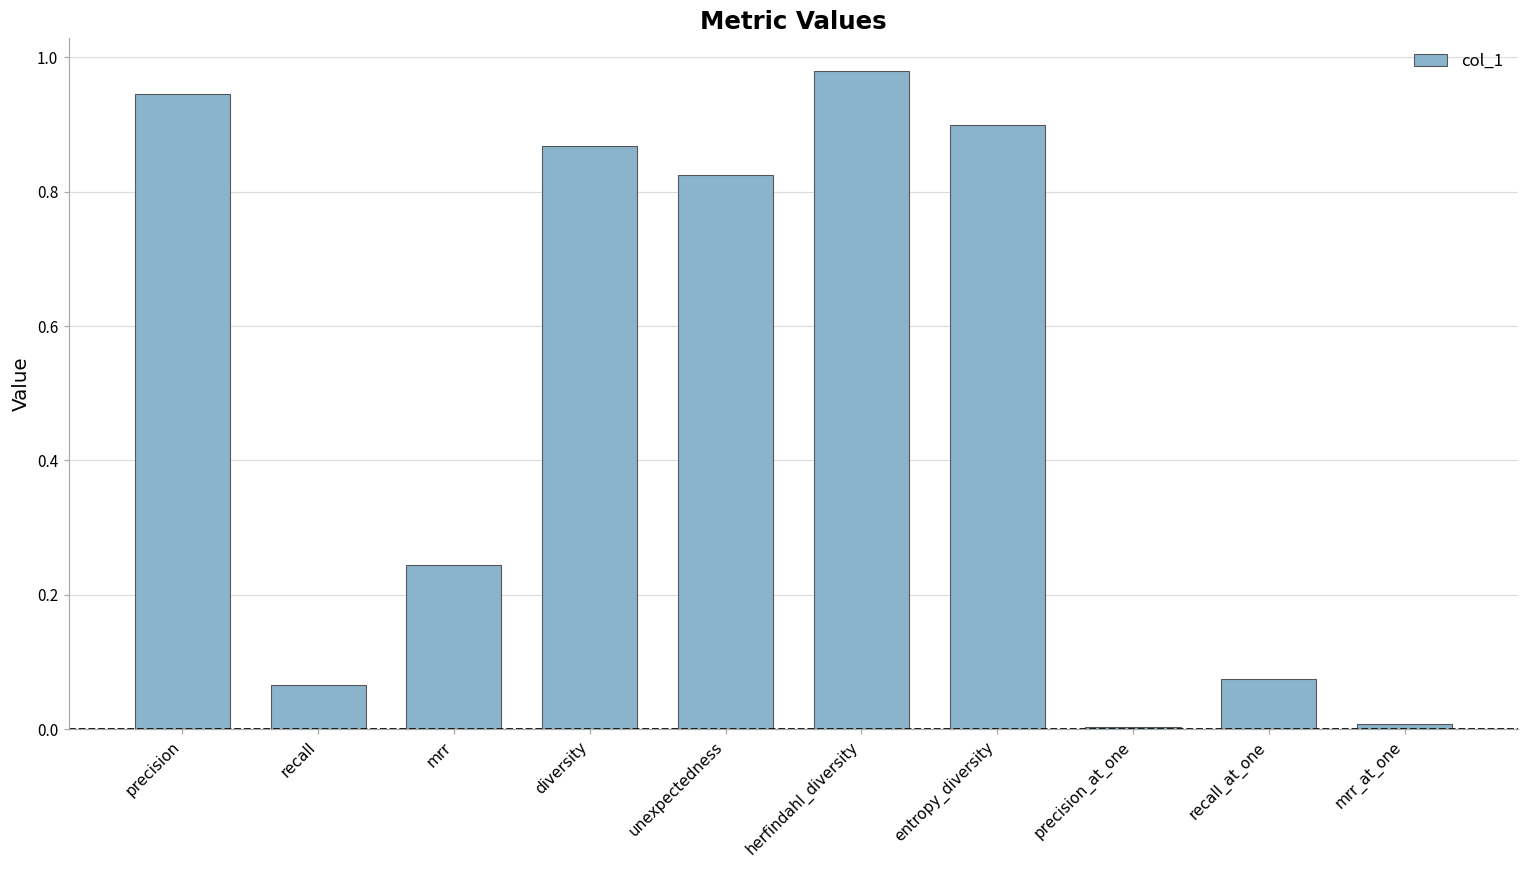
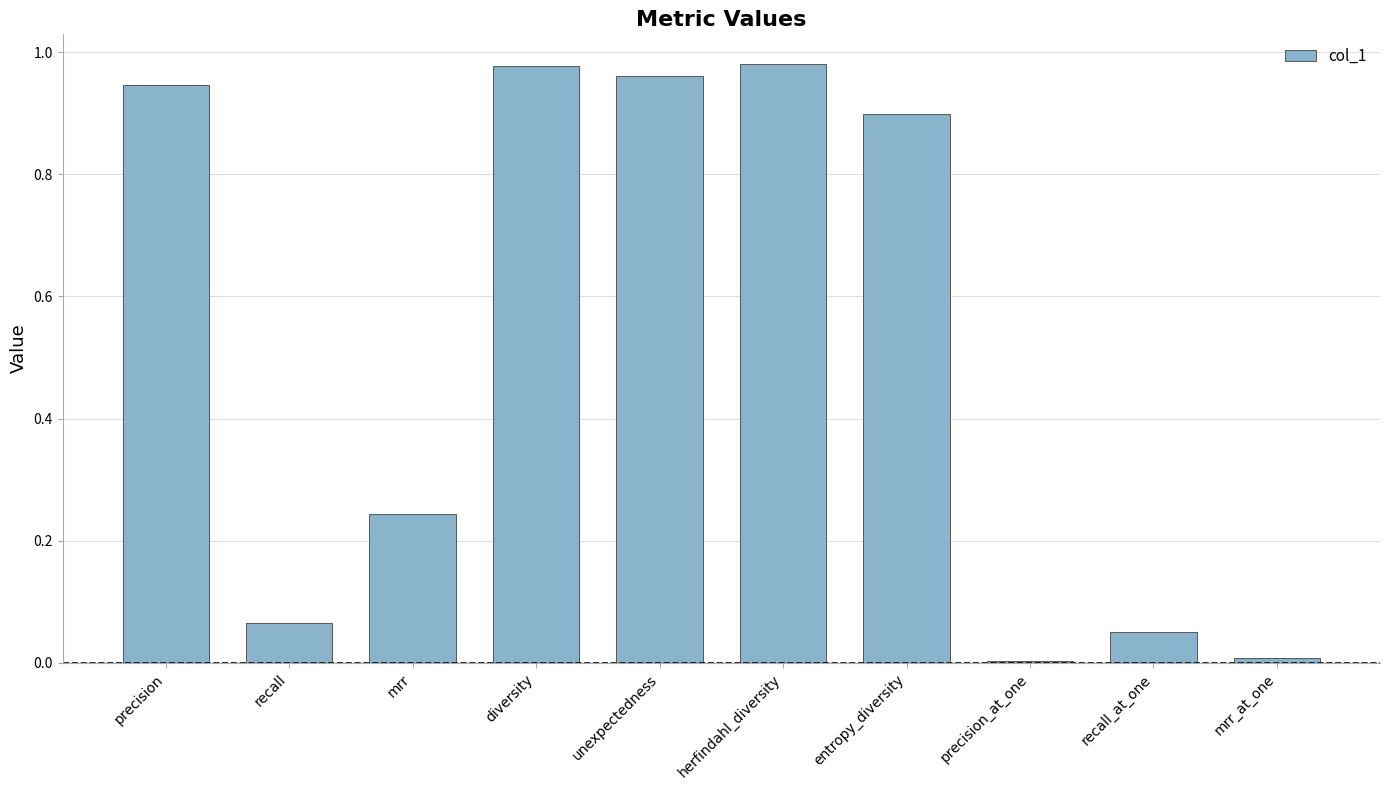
diversity: 0.87 -> 0.98
unexpectedness: 0.83 -> 0.96
recall_at_one: 0.07 -> 0.05
